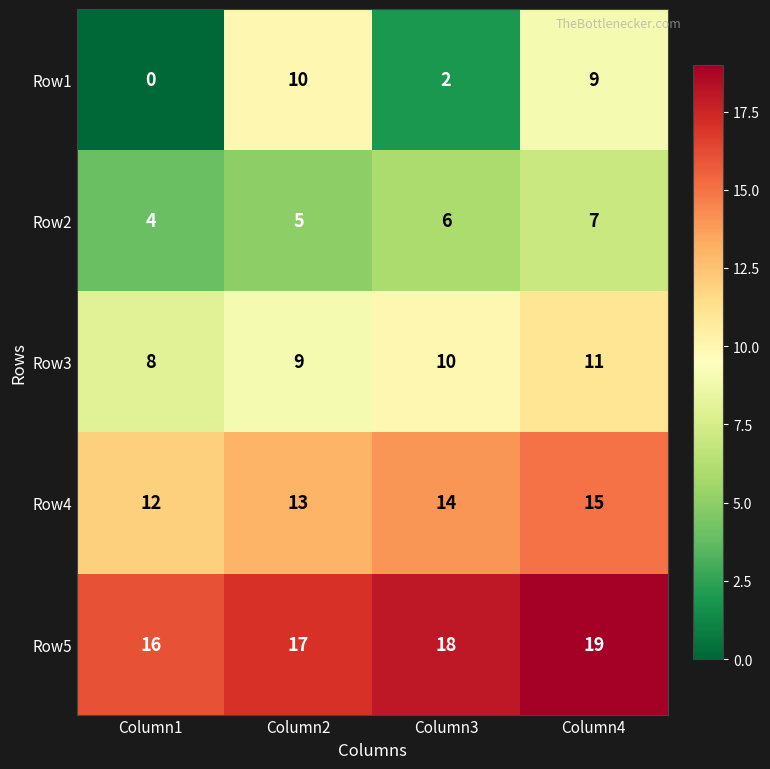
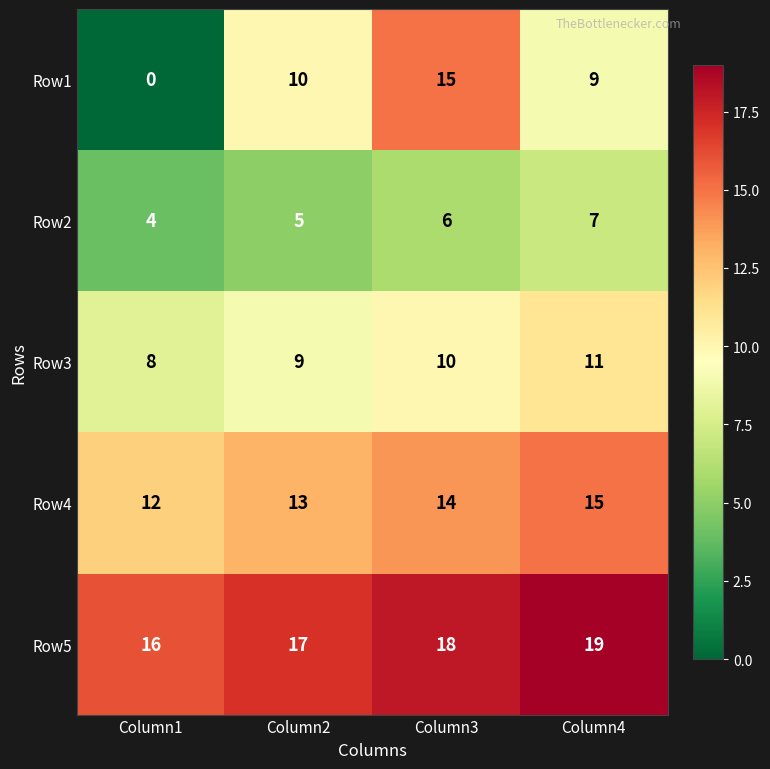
Row1, Column3: 2 -> 15
